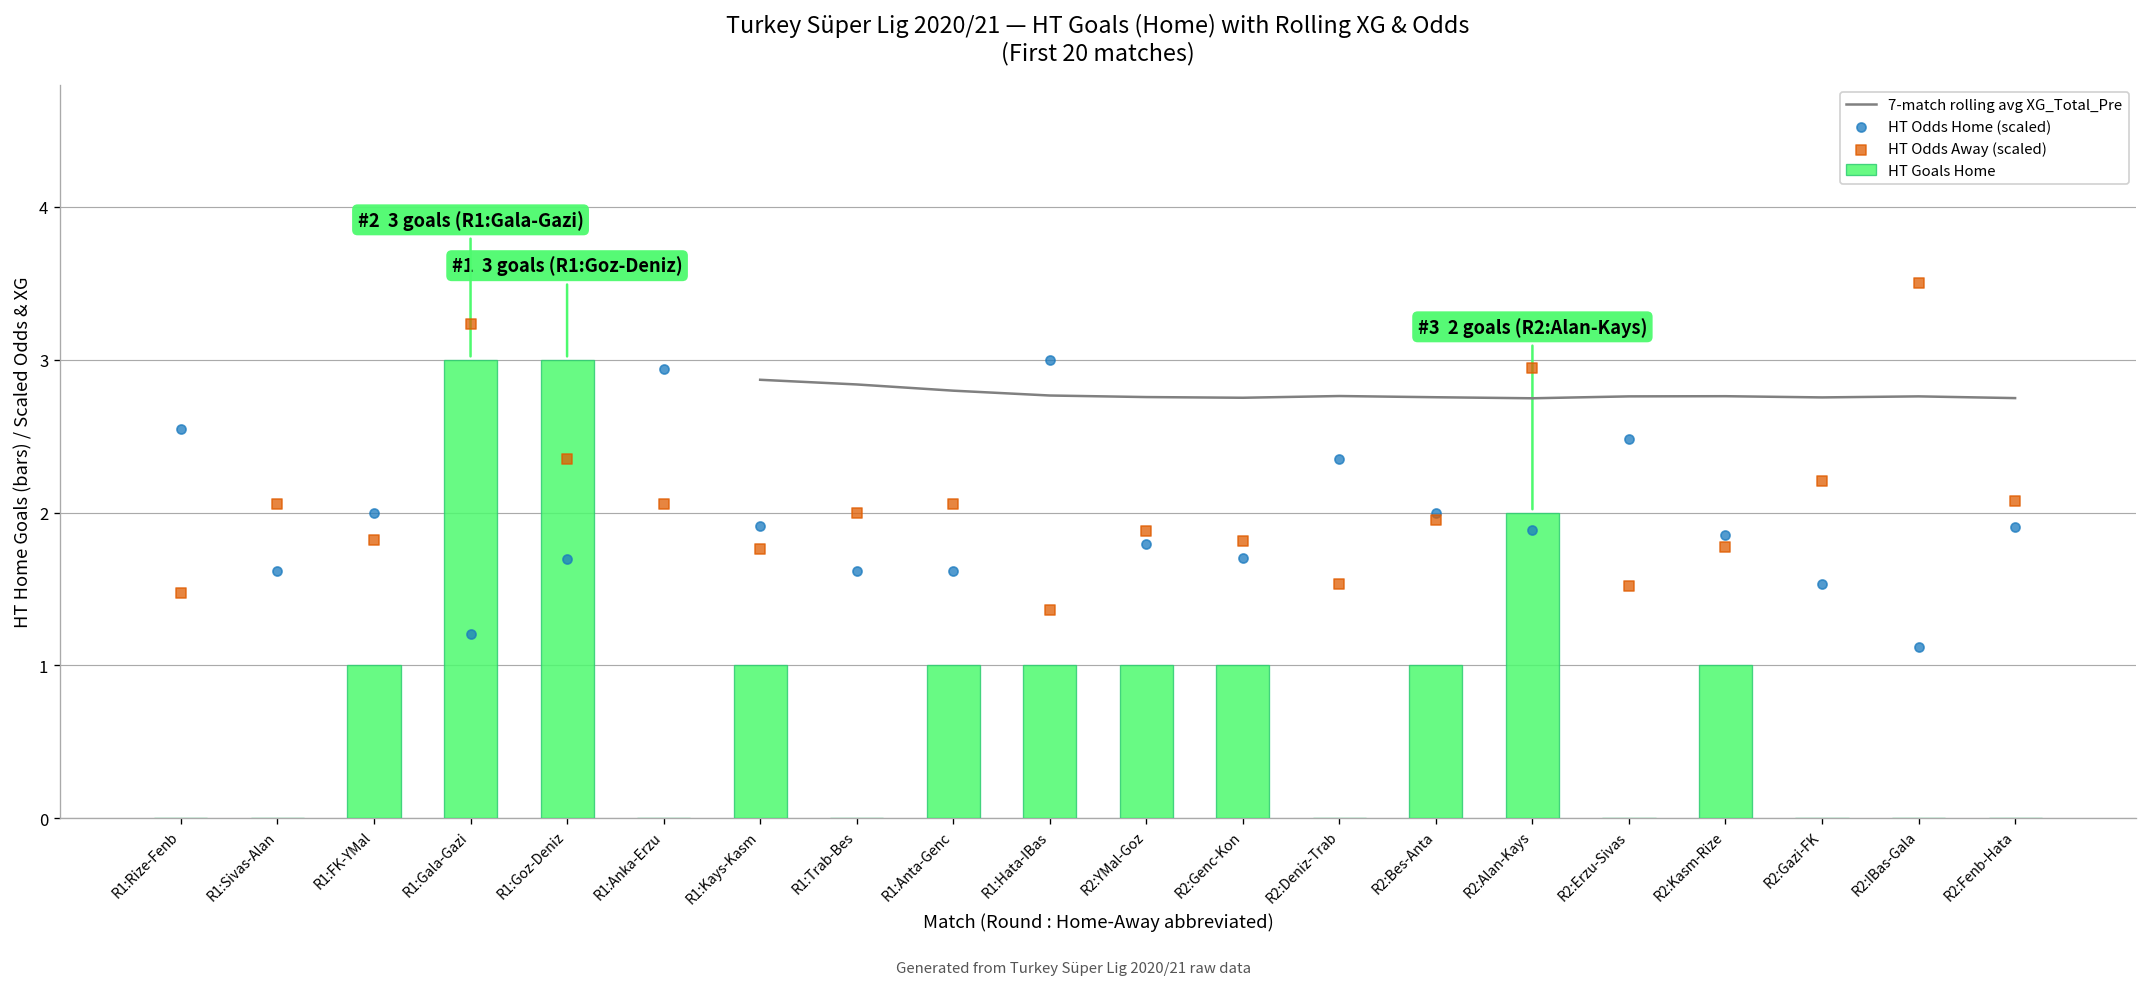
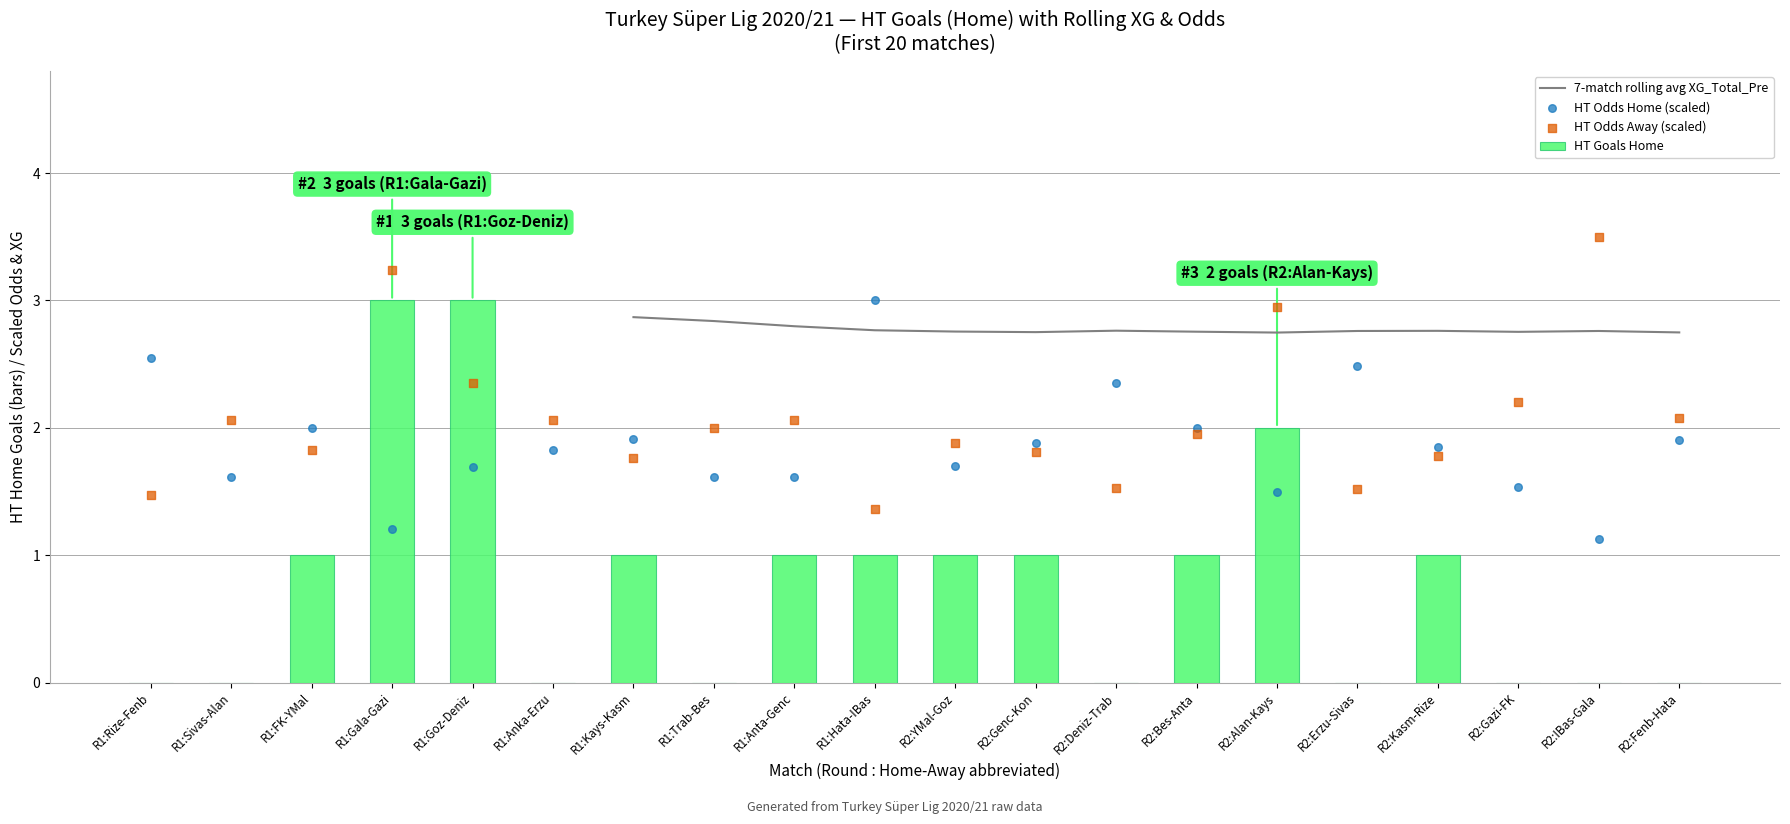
HT Odds Home (scaled), R1:Anka-Erzu: 2.94 -> 1.82
HT Odds Home (scaled), R2:YMal-Goz: 1.79 -> 1.70
HT Odds Home (scaled), R2:Genc-Kon: 1.71 -> 1.88
HT Odds Home (scaled), R2:Alan-Kays: 1.89 -> 1.49
